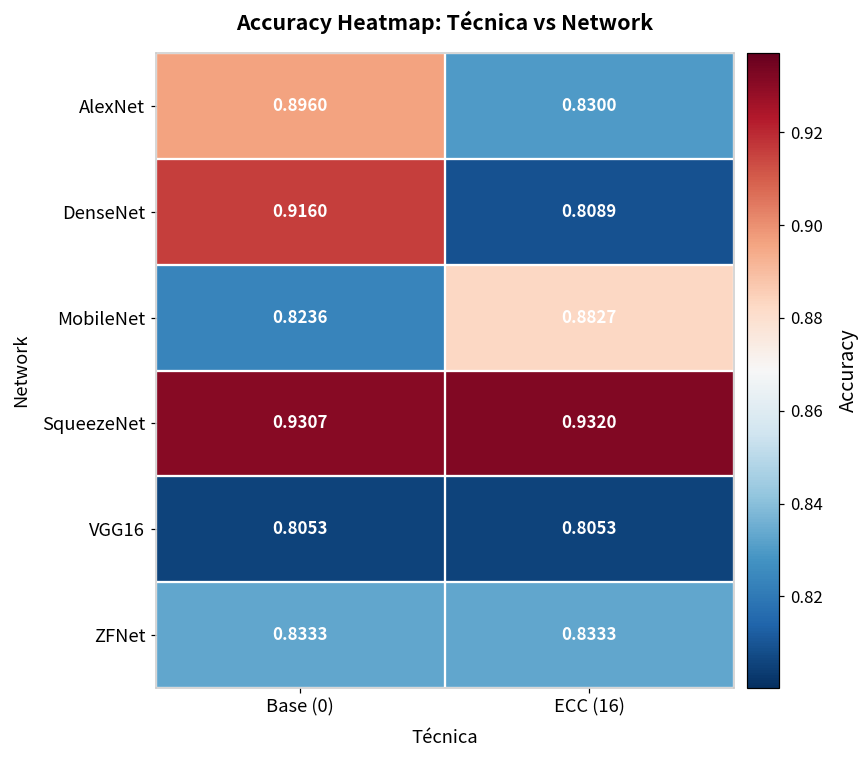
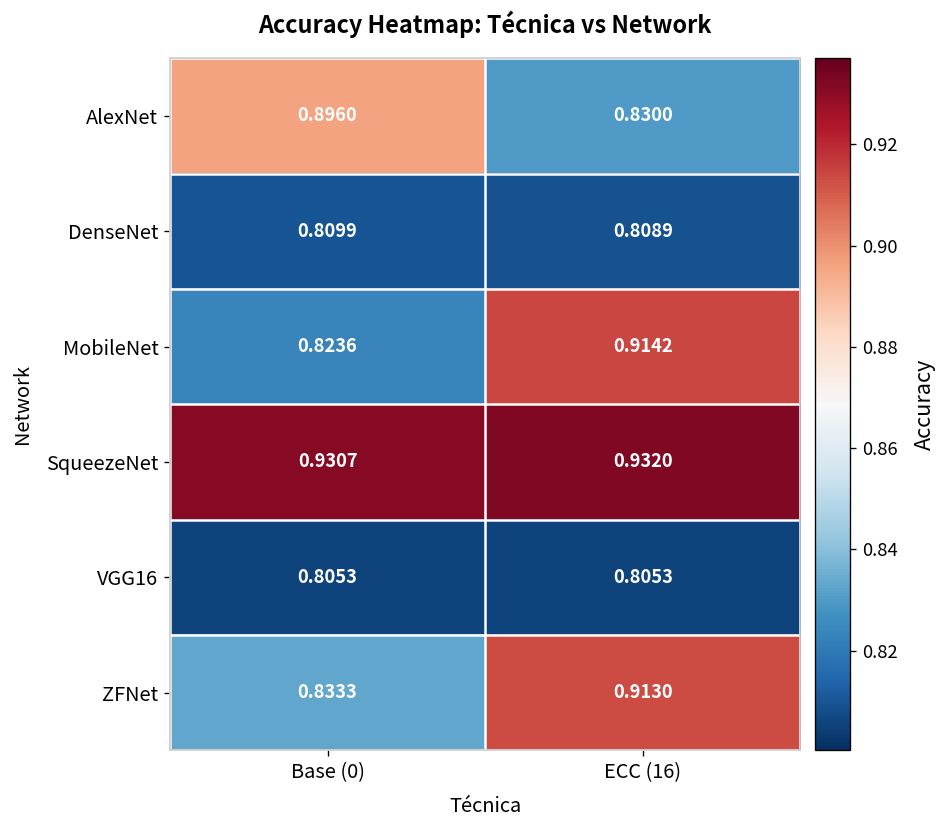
DenseNet, Base (0): 0.9160 -> 0.8099
MobileNet, ECC (16): 0.8827 -> 0.9142
ZFNet, ECC (16): 0.8333 -> 0.9130
